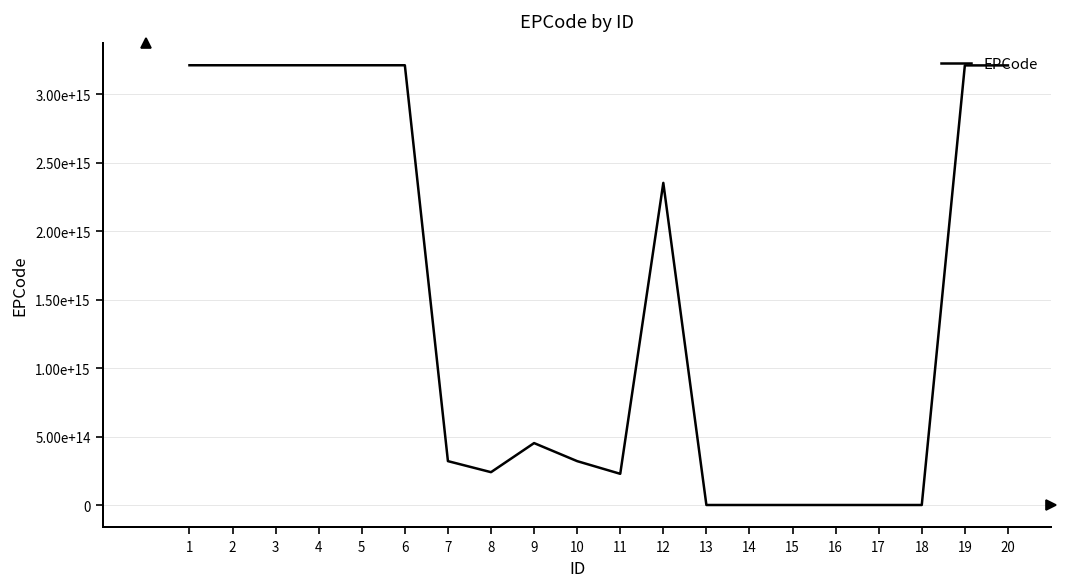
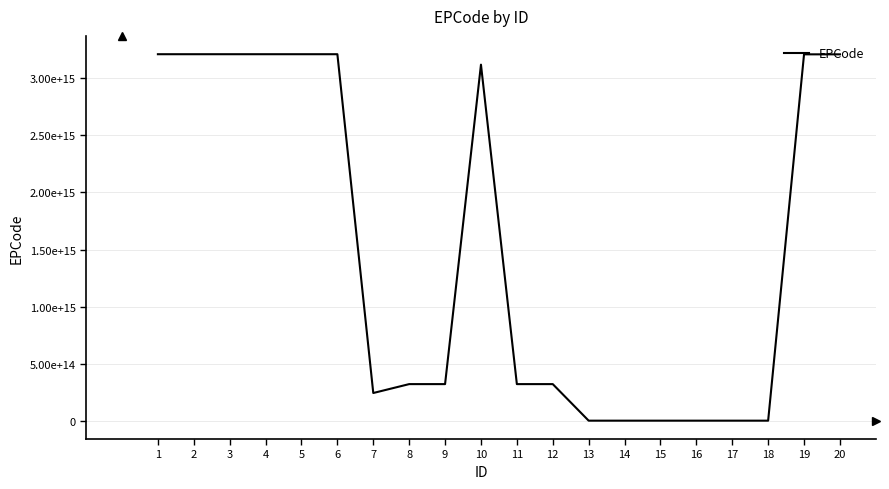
7: 320000000000000 -> 240000000000000
8: 240000000000000 -> 320000000000000
9: 450000000000000 -> 320000000000000
10: 320000000000000 -> 3120000000000000
11: 230000000000000 -> 320000000000000
12: 2350000000000000 -> 320000000000000
